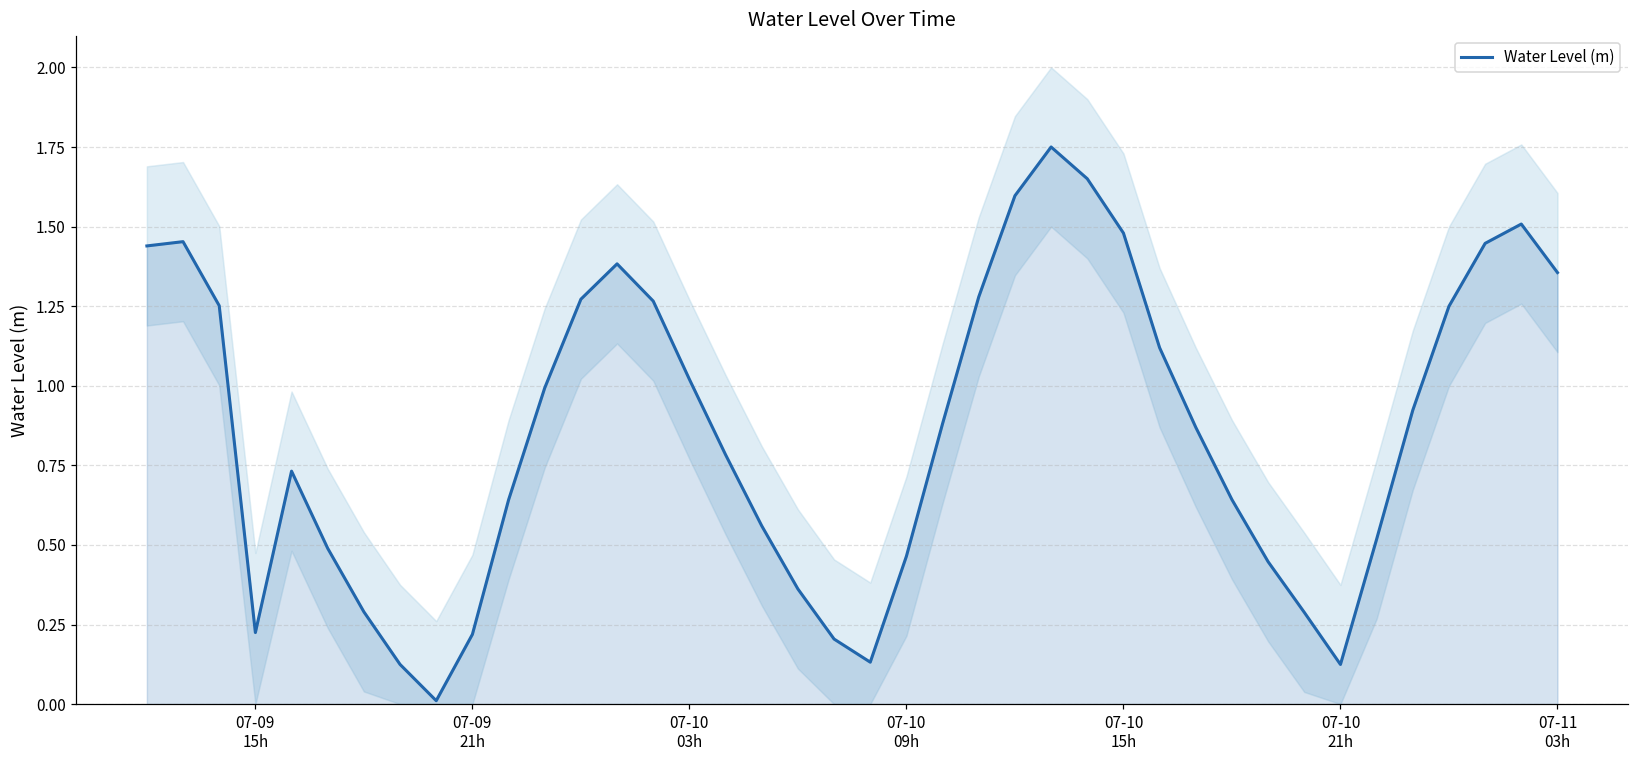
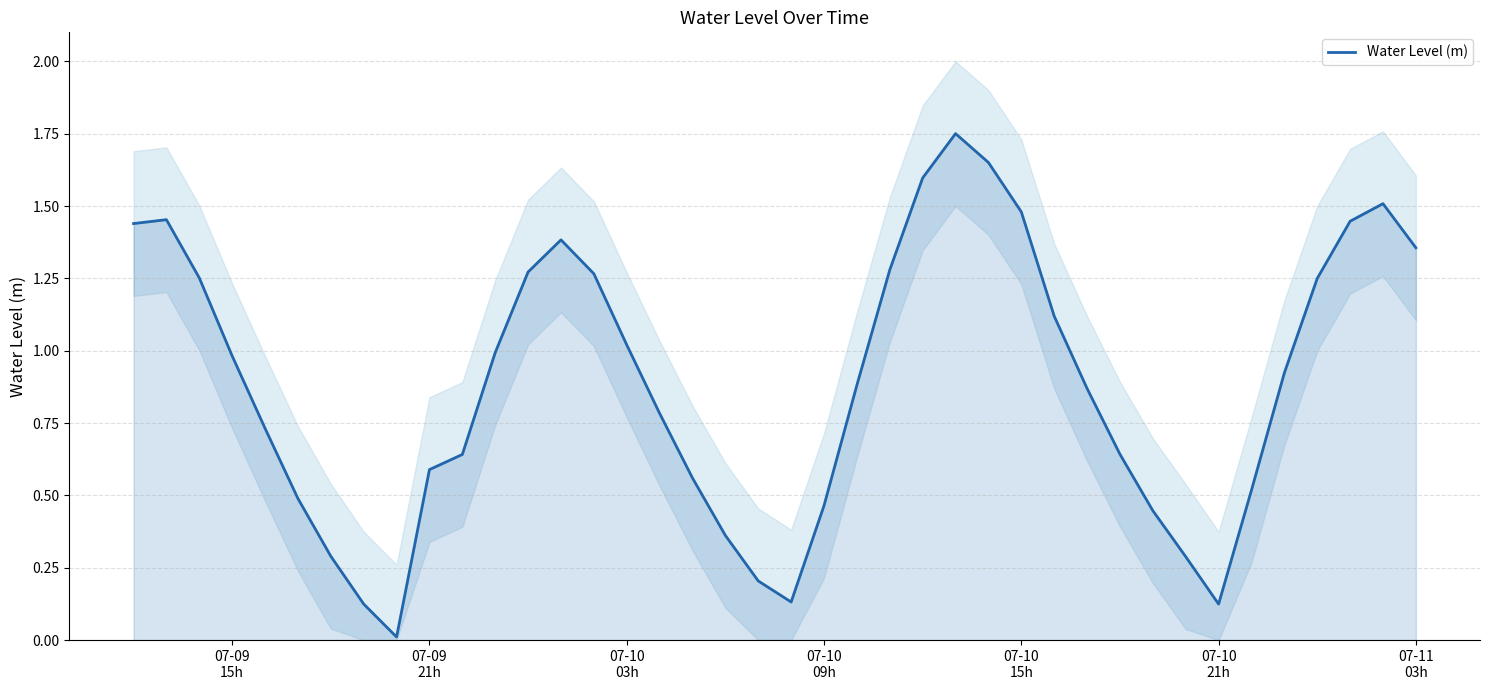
Water Level (m), 07-09 15h: 0.22 -> 0.98
Water Level (m), 07-09 21h: 0.22 -> 0.59
